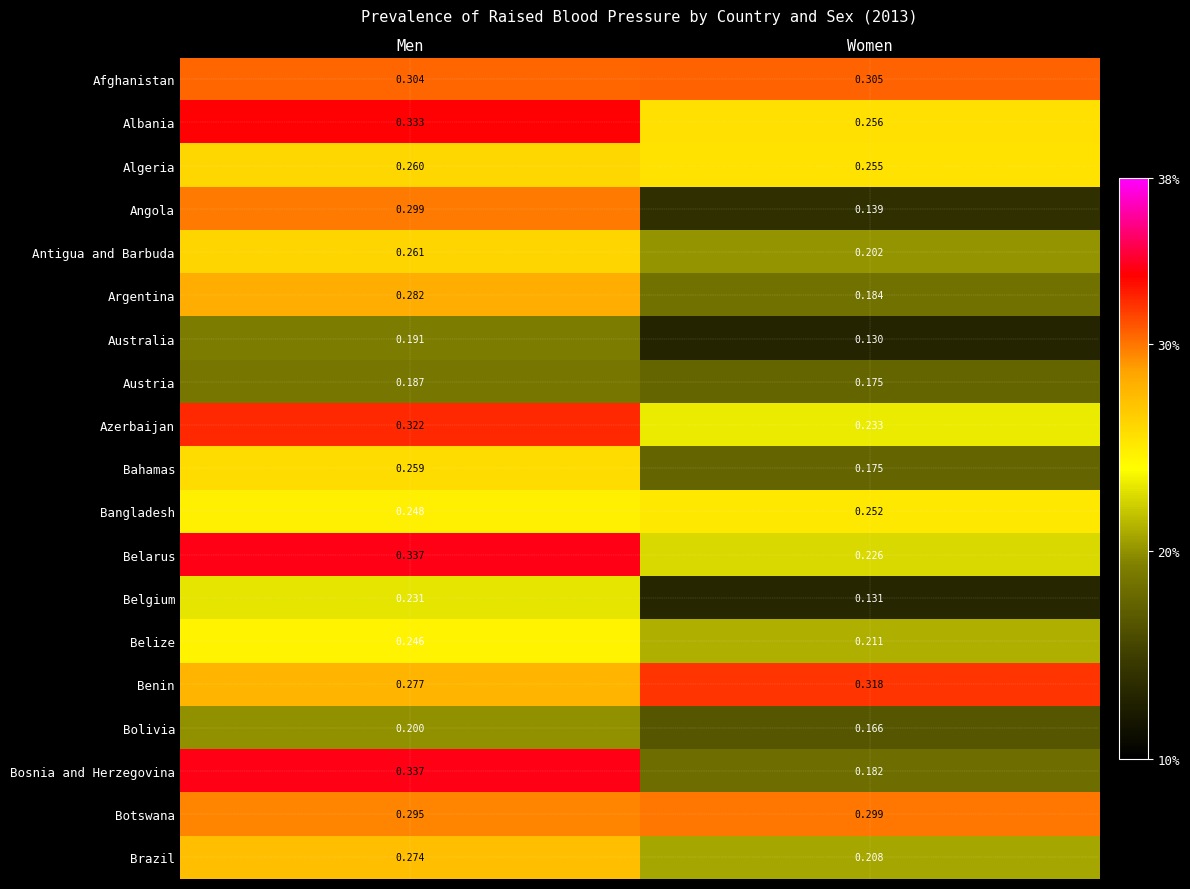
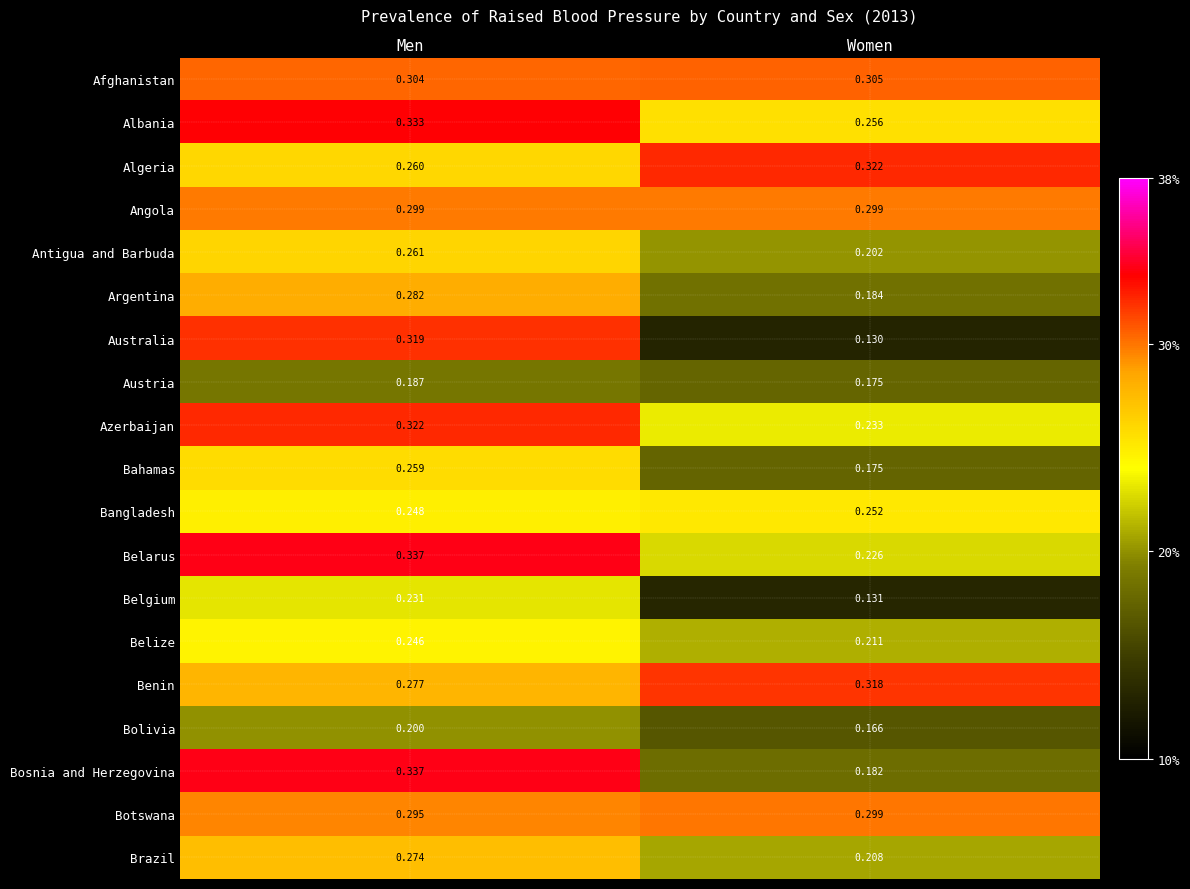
Algeria, Women: 0.255 -> 0.322
Angola, Women: 0.139 -> 0.299
Australia, Men: 0.191 -> 0.319
